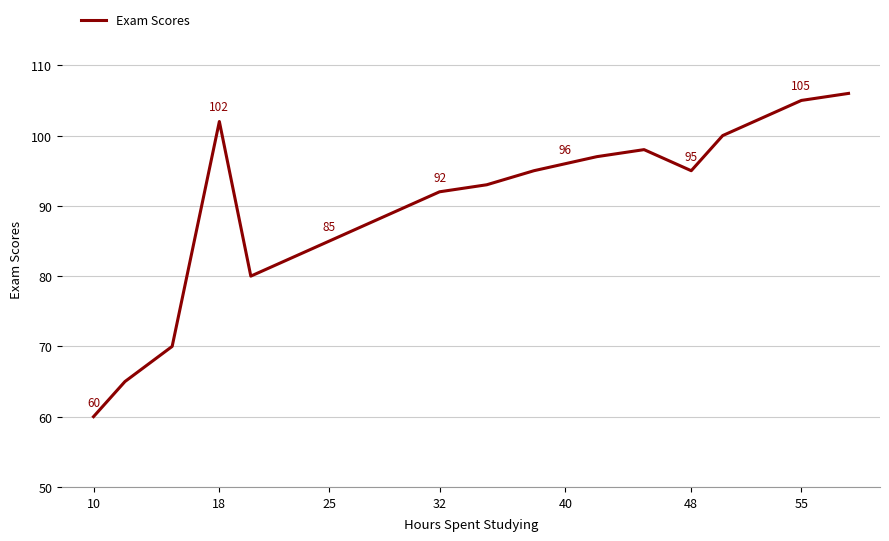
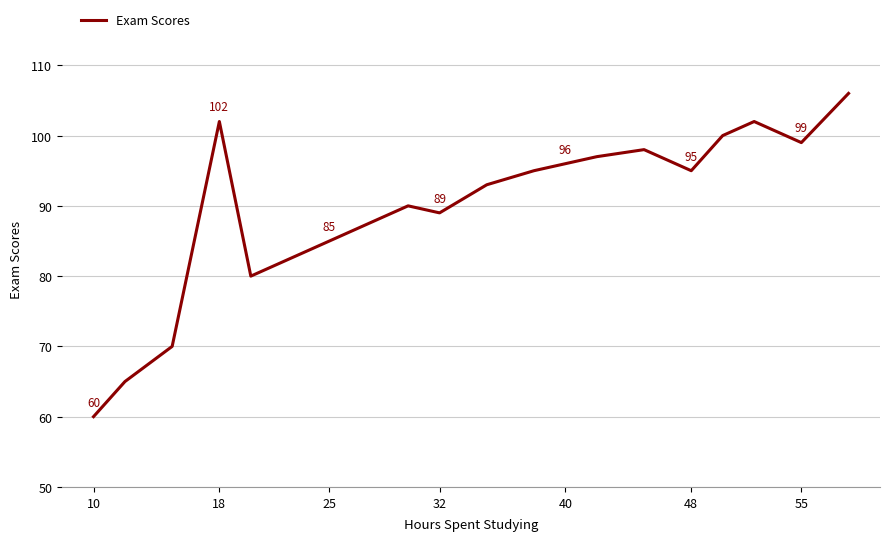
32: 92 -> 89
55: 105 -> 99
